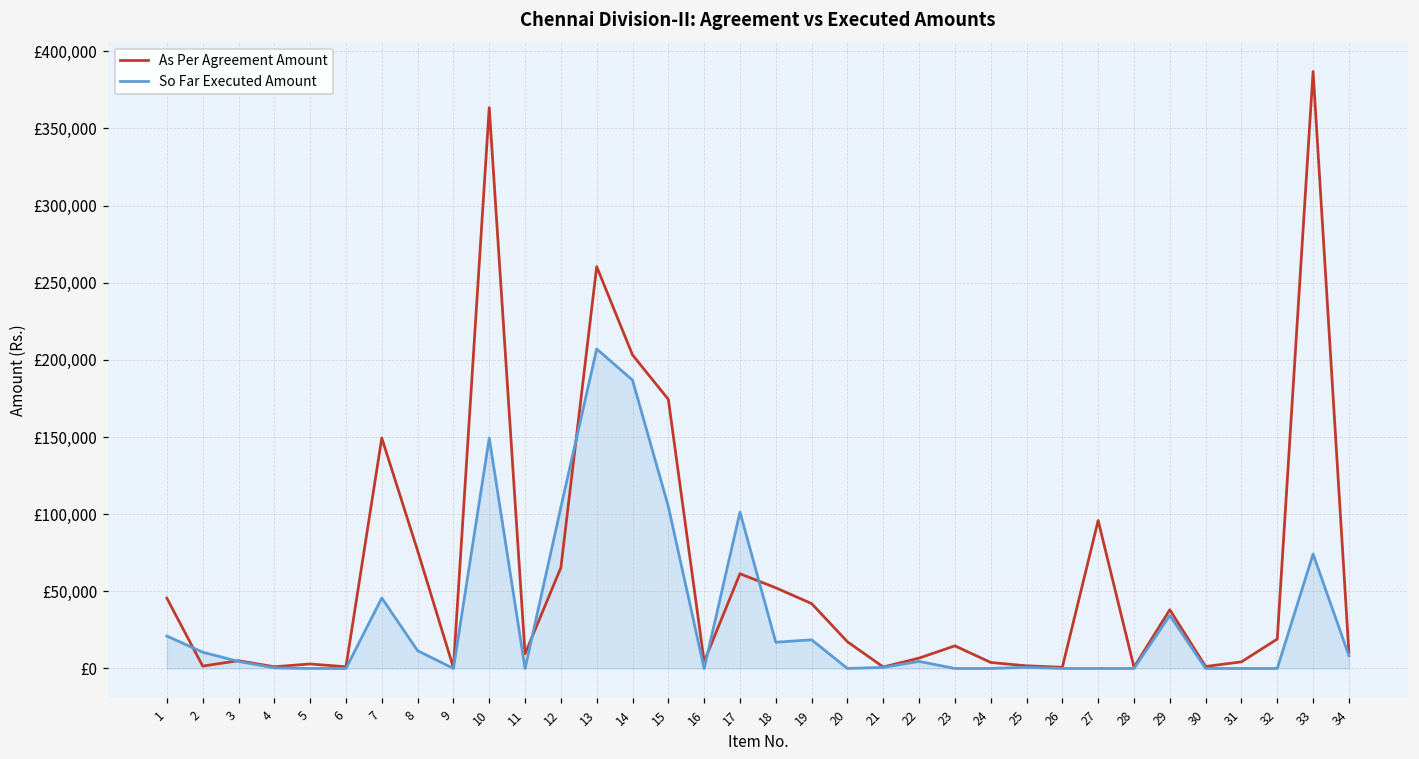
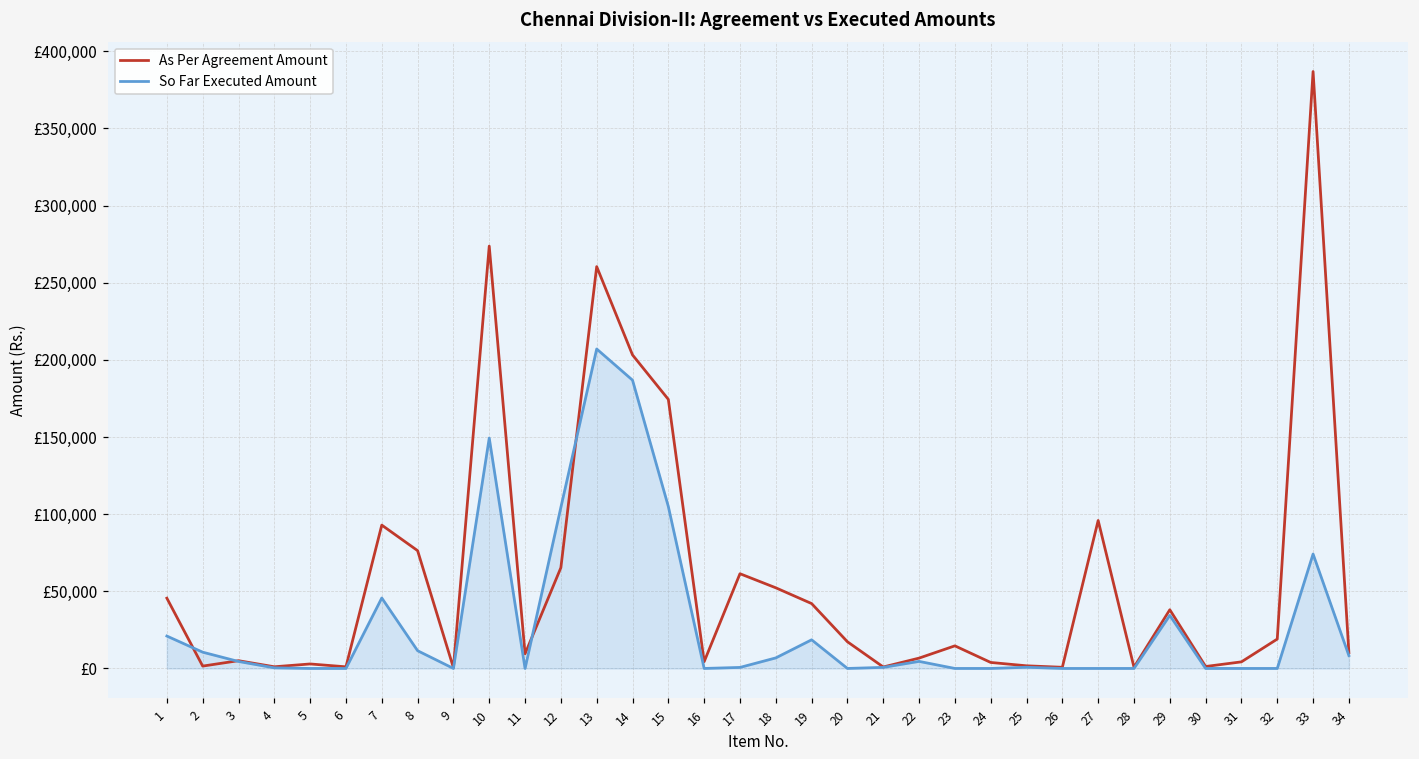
As Per Agreement Amount, 7: £149,000 -> £93,000
As Per Agreement Amount, 10: £363,000 -> £274,000
So Far Executed Amount, 17: £101,000 -> £1,000
So Far Executed Amount, 18: £17,000 -> £7,000
